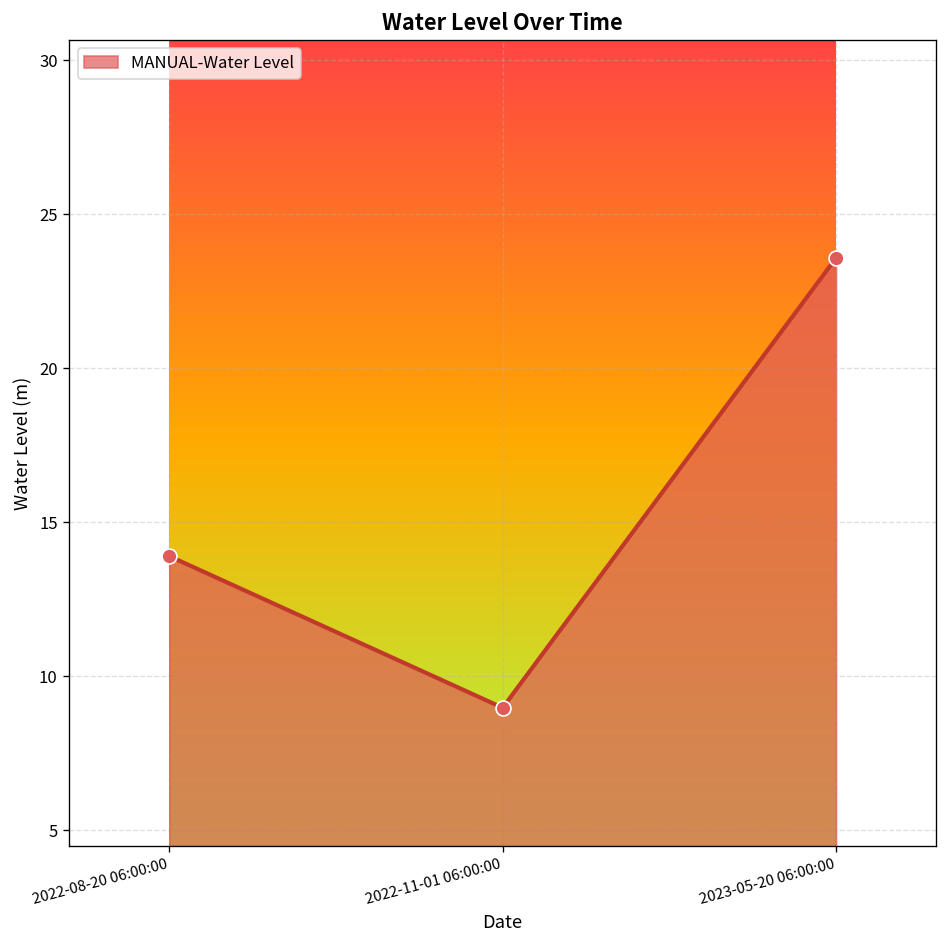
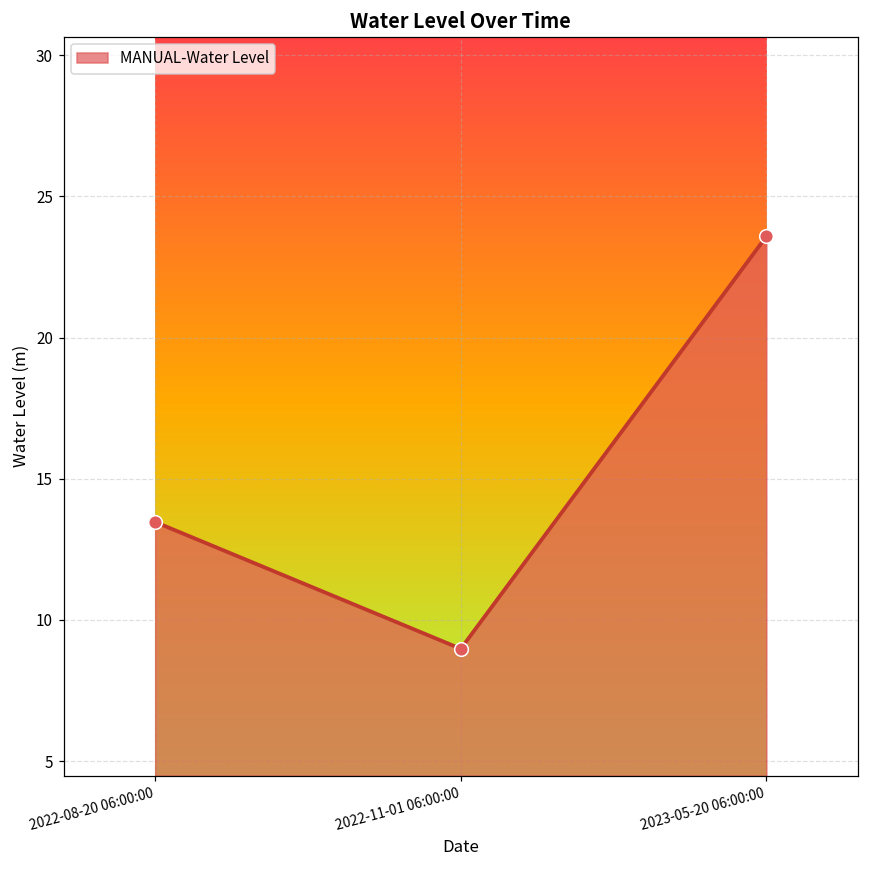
2022-08-20 06:00:00: 13.9 -> 13.5
